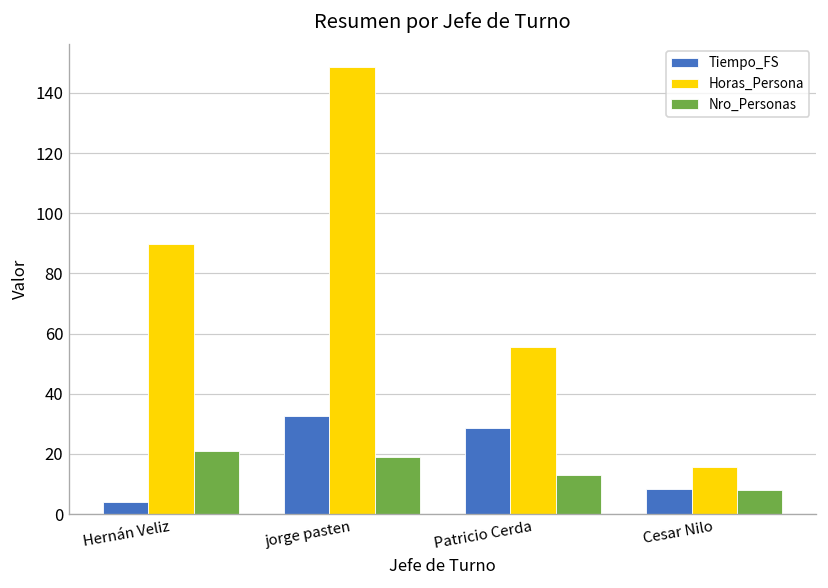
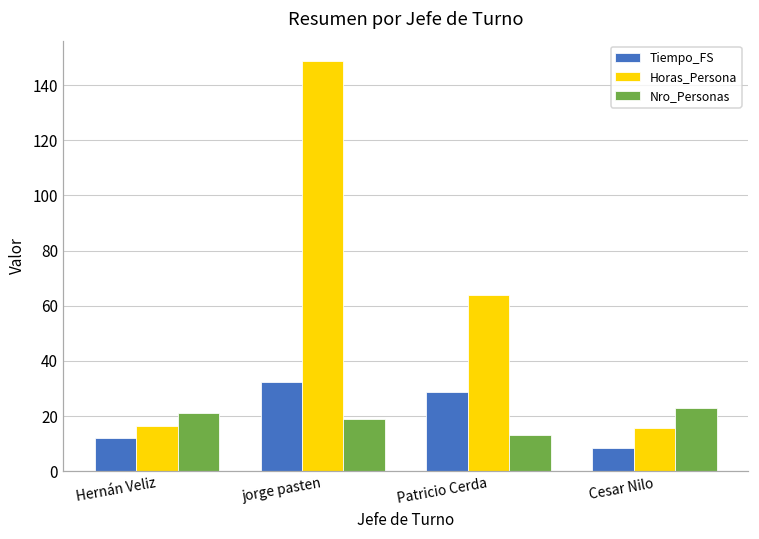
Tiempo_FS, Hernán Veliz: 4 -> 12
Horas_Persona, Hernán Veliz: 90 -> 16
Horas_Persona, Patricio Cerda: 55 -> 64
Nro_Personas, Cesar Nilo: 8 -> 23
